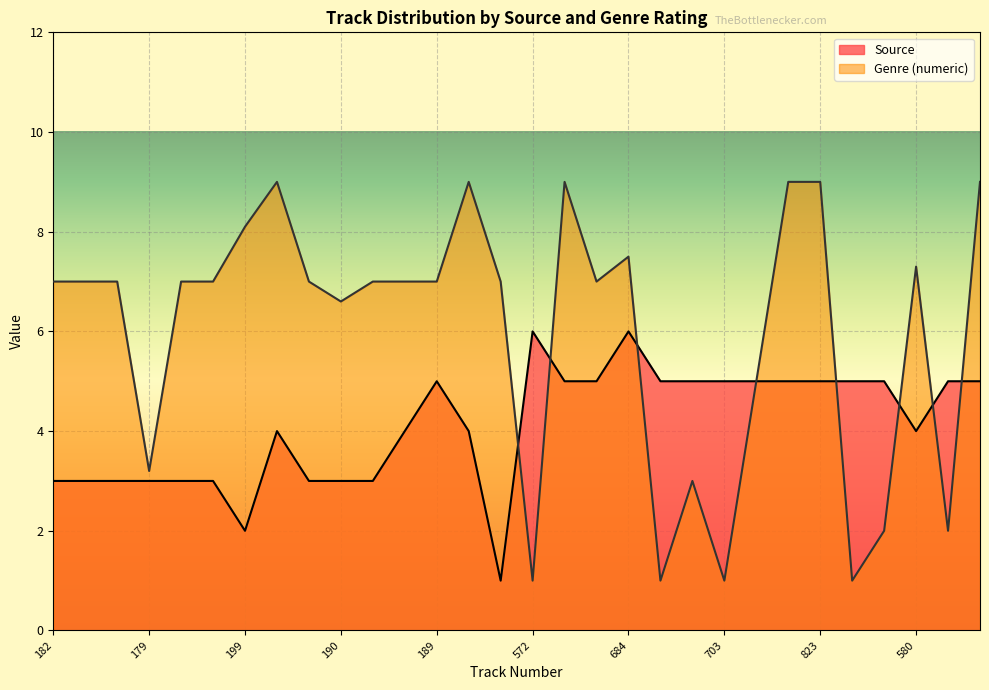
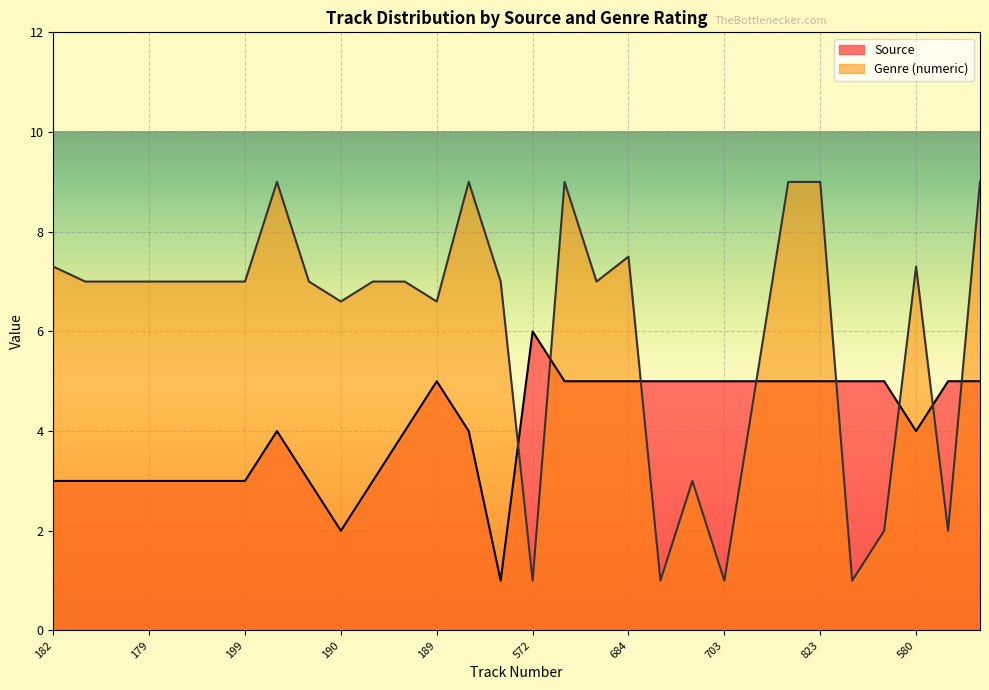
Genre (numeric), 182: 7.0 -> 7.3
Genre (numeric), 179: 3.2 -> 7.0
Source, 199: 2 -> 3
Genre (numeric), 199: 8.1 -> 7.0
Source, 190: 3 -> 2
Genre (numeric), 189: 7.0 -> 6.6
Source, 684: 6 -> 5
